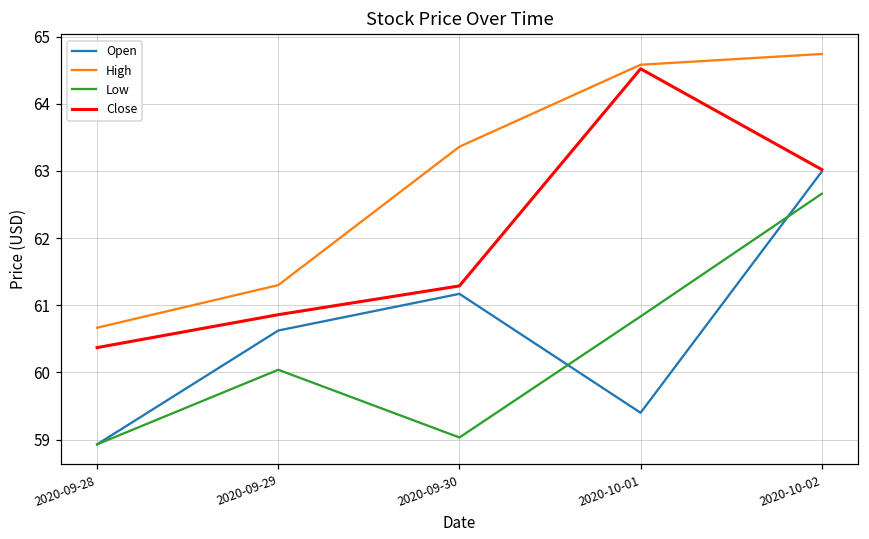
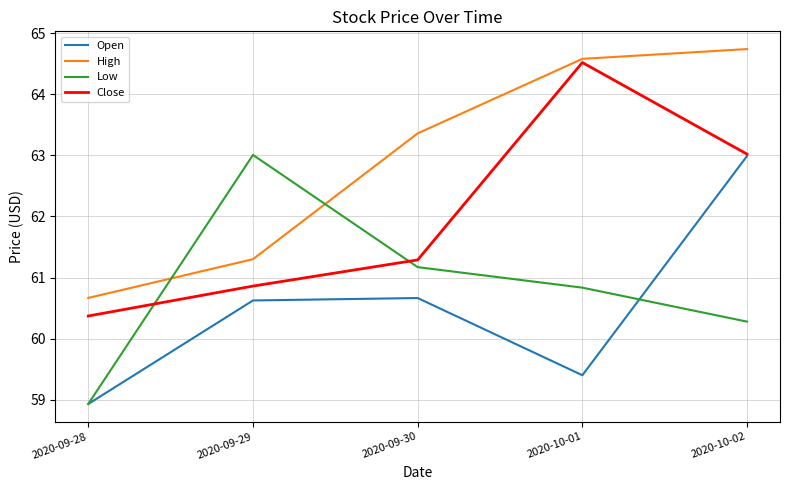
Low, 2020-09-29: 60.0 -> 63.0
Open, 2020-09-30: 61.2 -> 60.7
Low, 2020-09-30: 59.0 -> 61.2
Low, 2020-10-02: 62.7 -> 60.3
